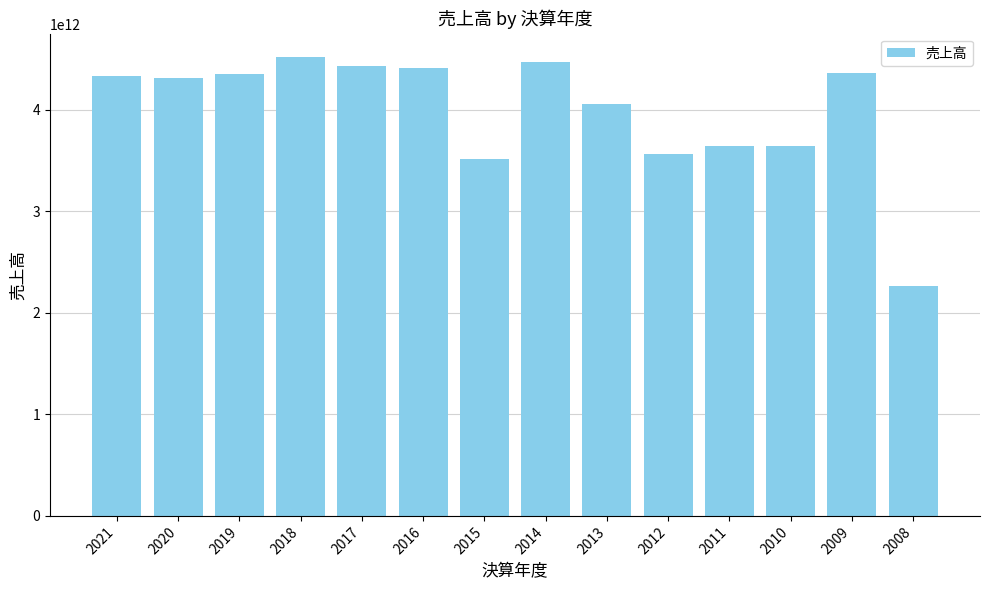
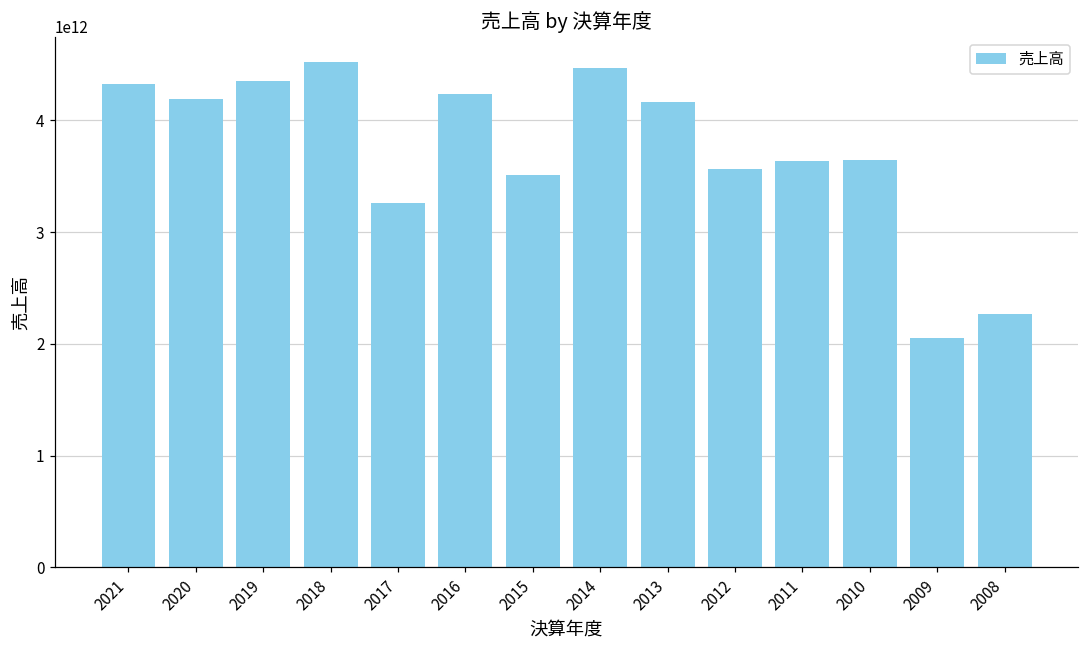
2020: 4310000000000 -> 4190000000000
2017: 4430000000000 -> 3260000000000
2016: 4410000000000 -> 4240000000000
2013: 4050000000000 -> 4170000000000
2009: 4360000000000 -> 2050000000000
